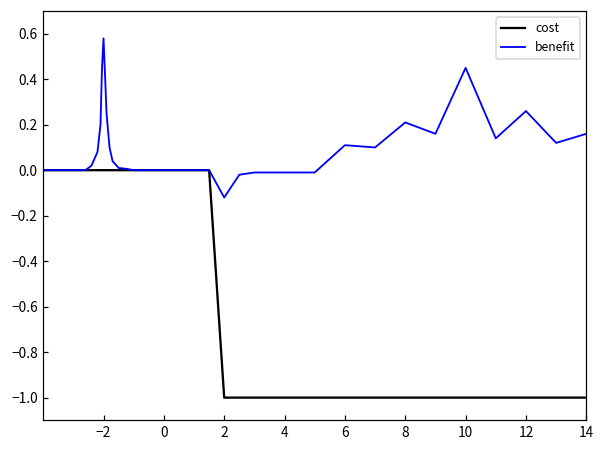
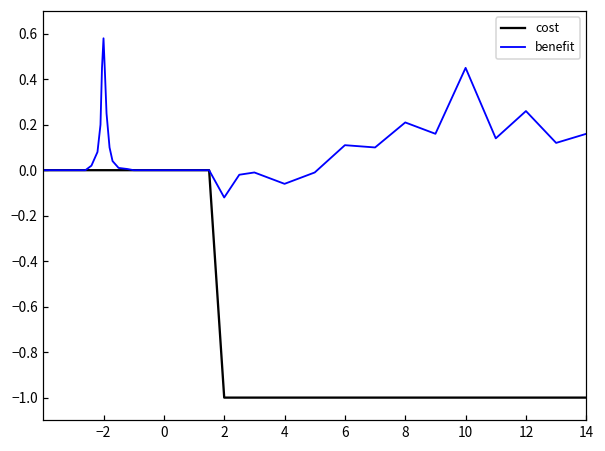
benefit, 4: -0.01 -> -0.06
